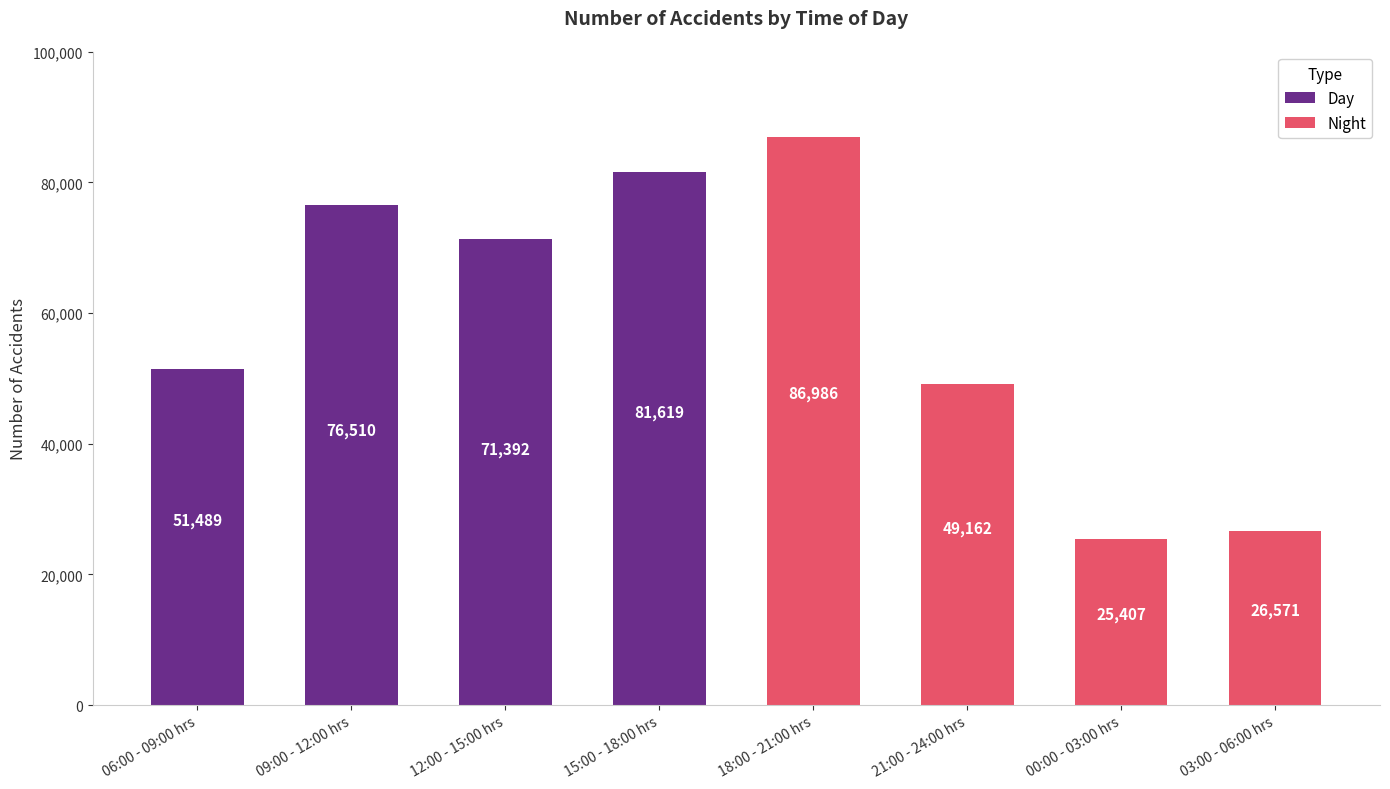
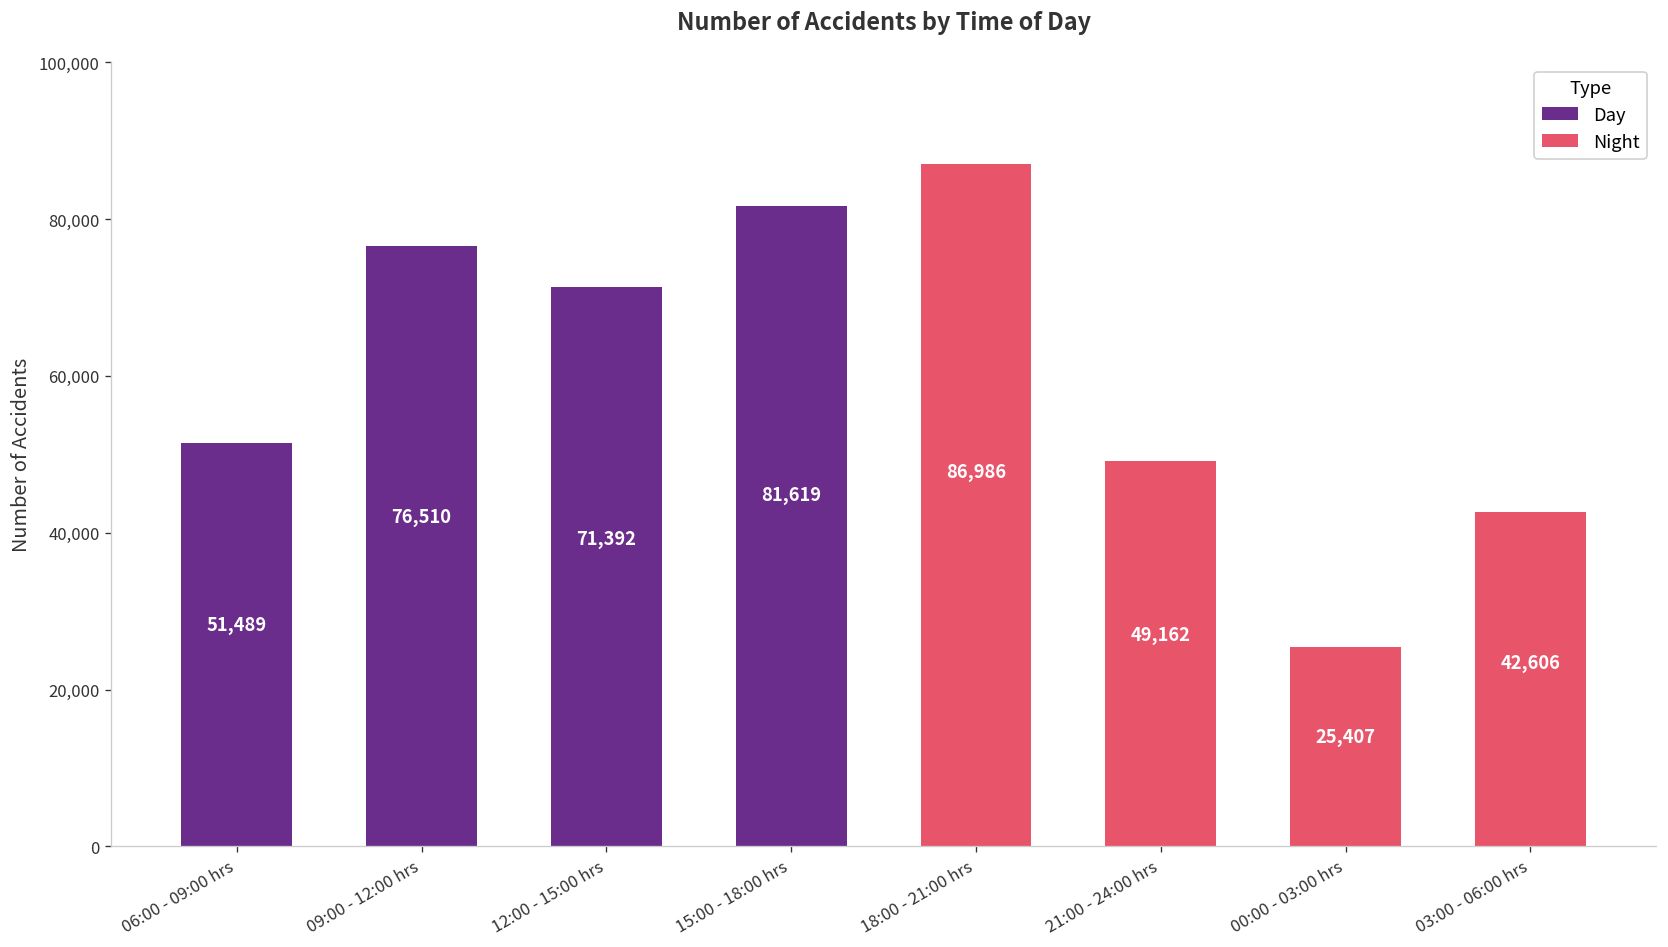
03:00 - 06:00 hrs: 26,571 -> 42,606
